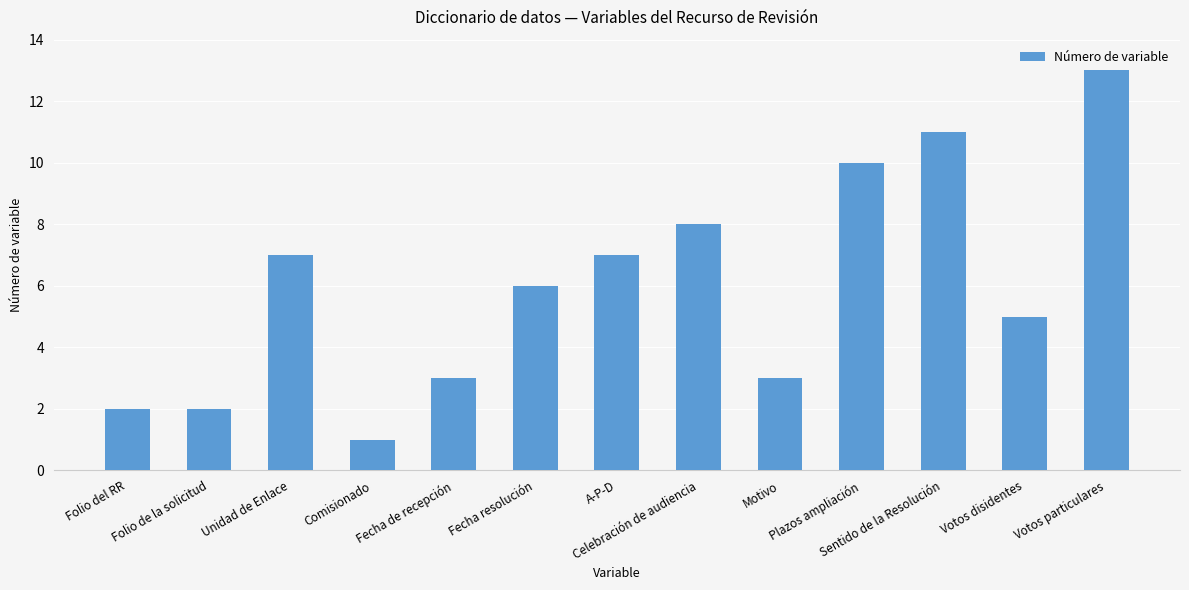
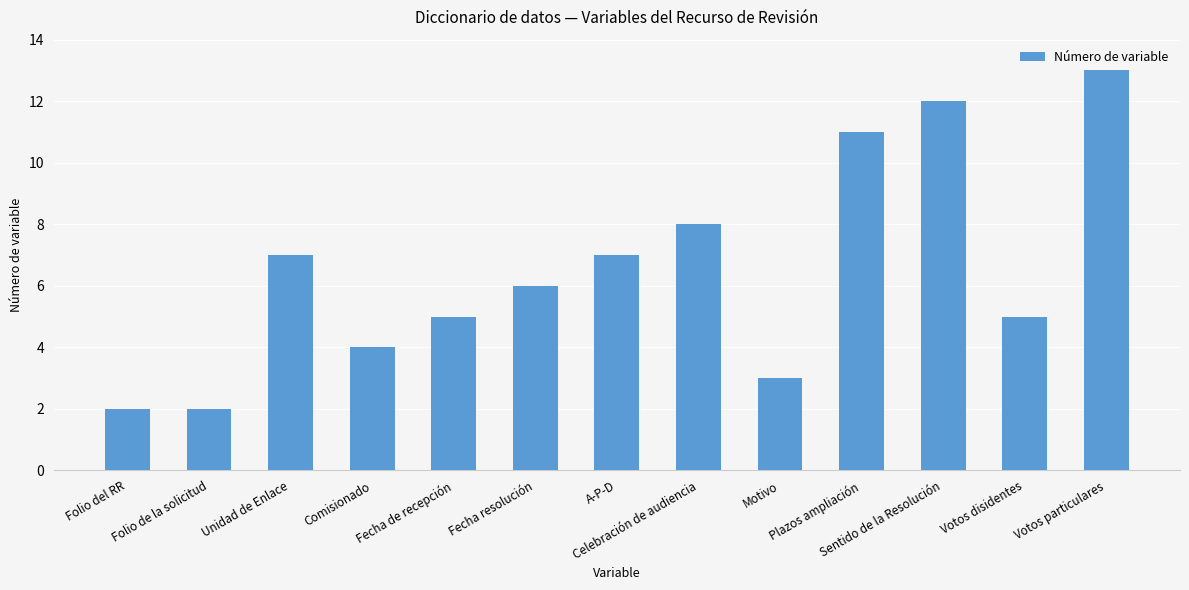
Comisionado: 1 -> 4
Fecha de recepción: 3 -> 5
Plazos ampliación: 10 -> 11
Sentido de la Resolución: 11 -> 12
